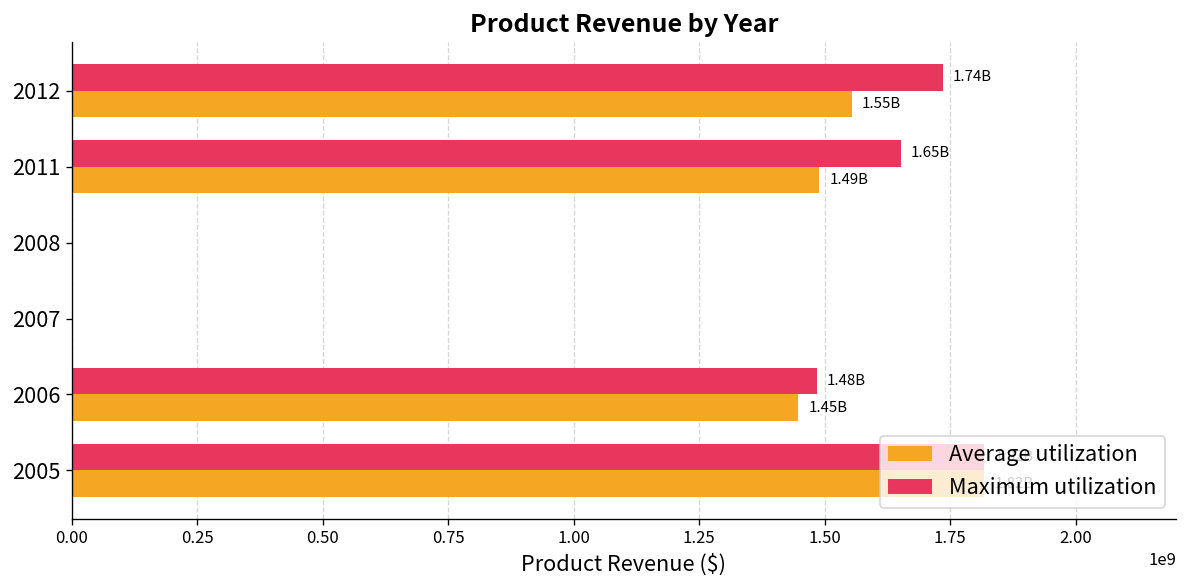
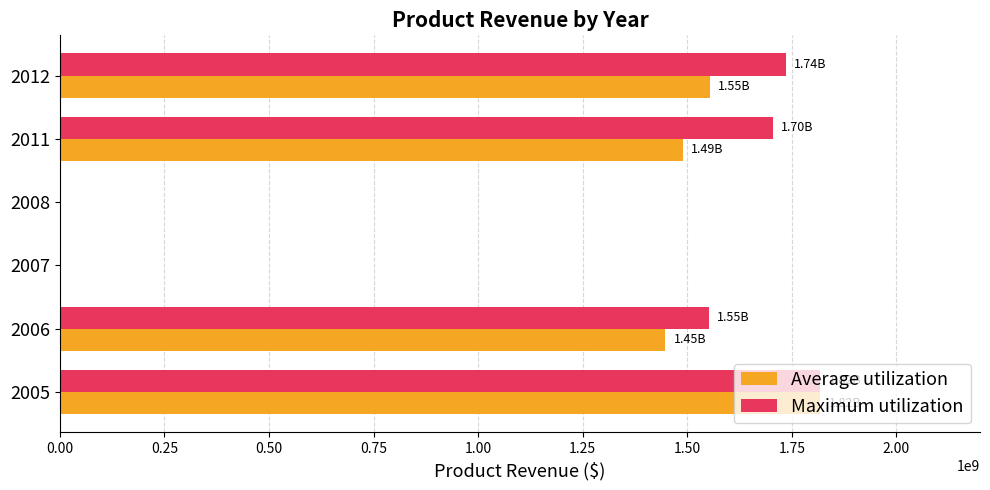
Maximum utilization, 2011: 1.65B -> 1.70B
Maximum utilization, 2006: 1.48B -> 1.55B
